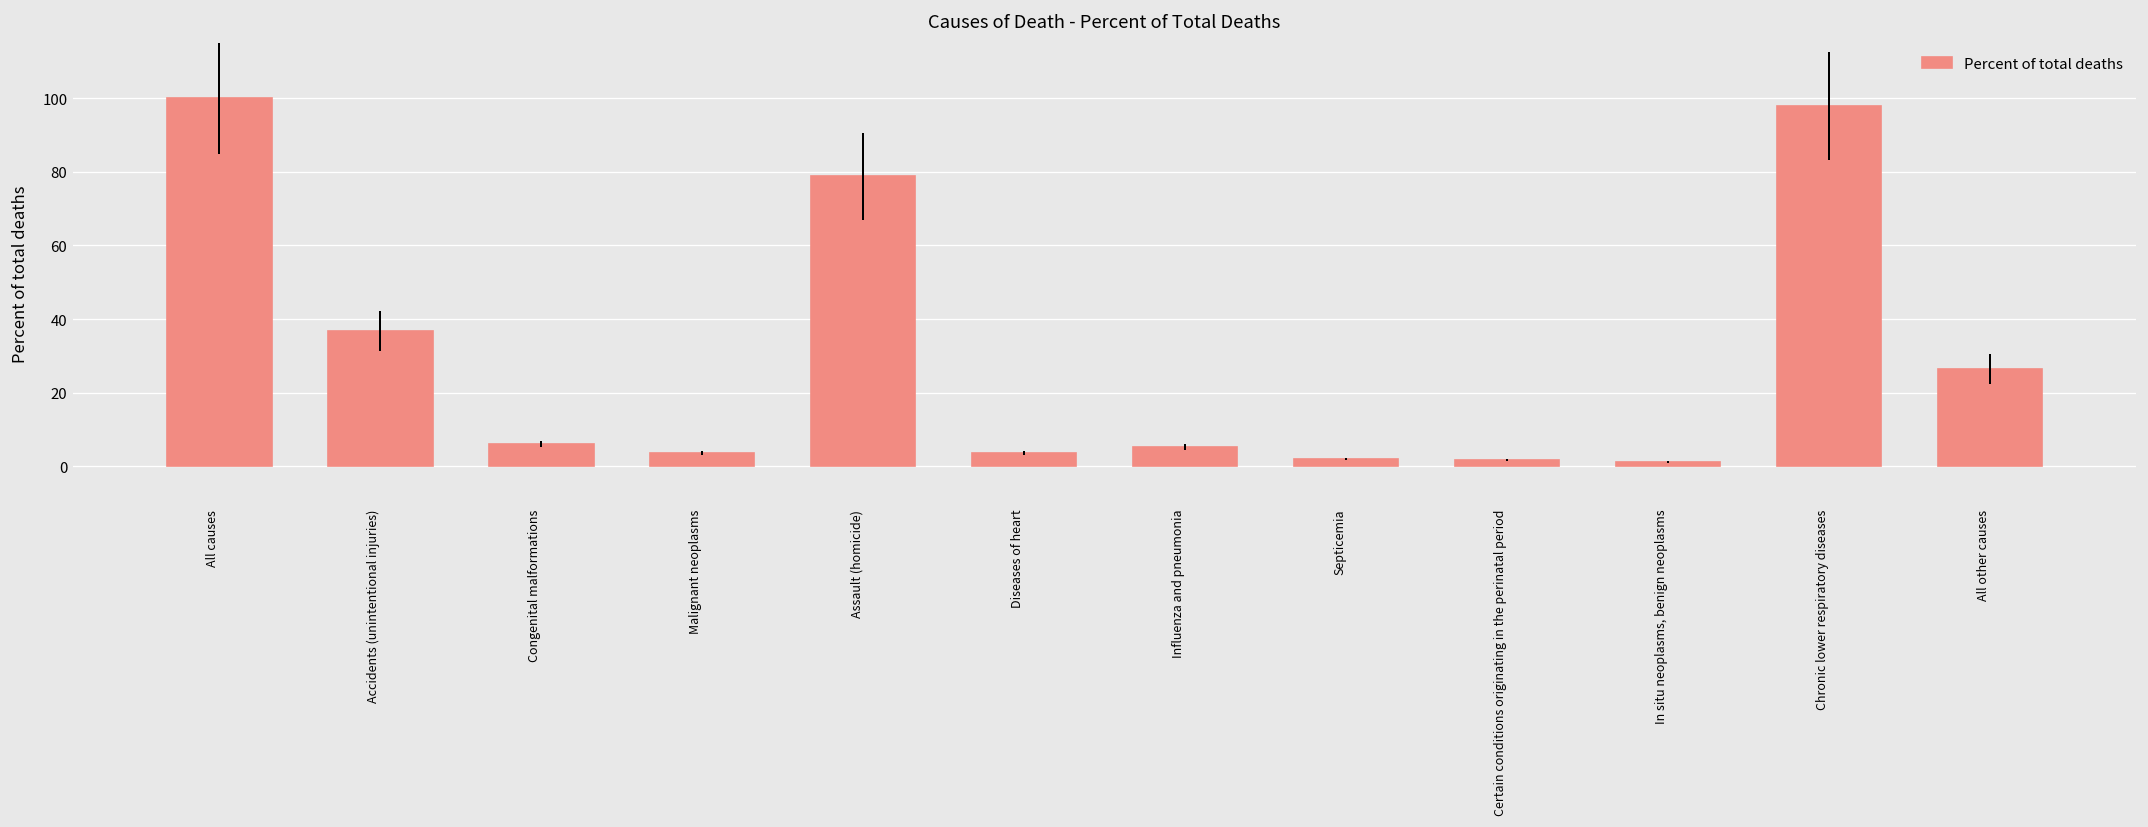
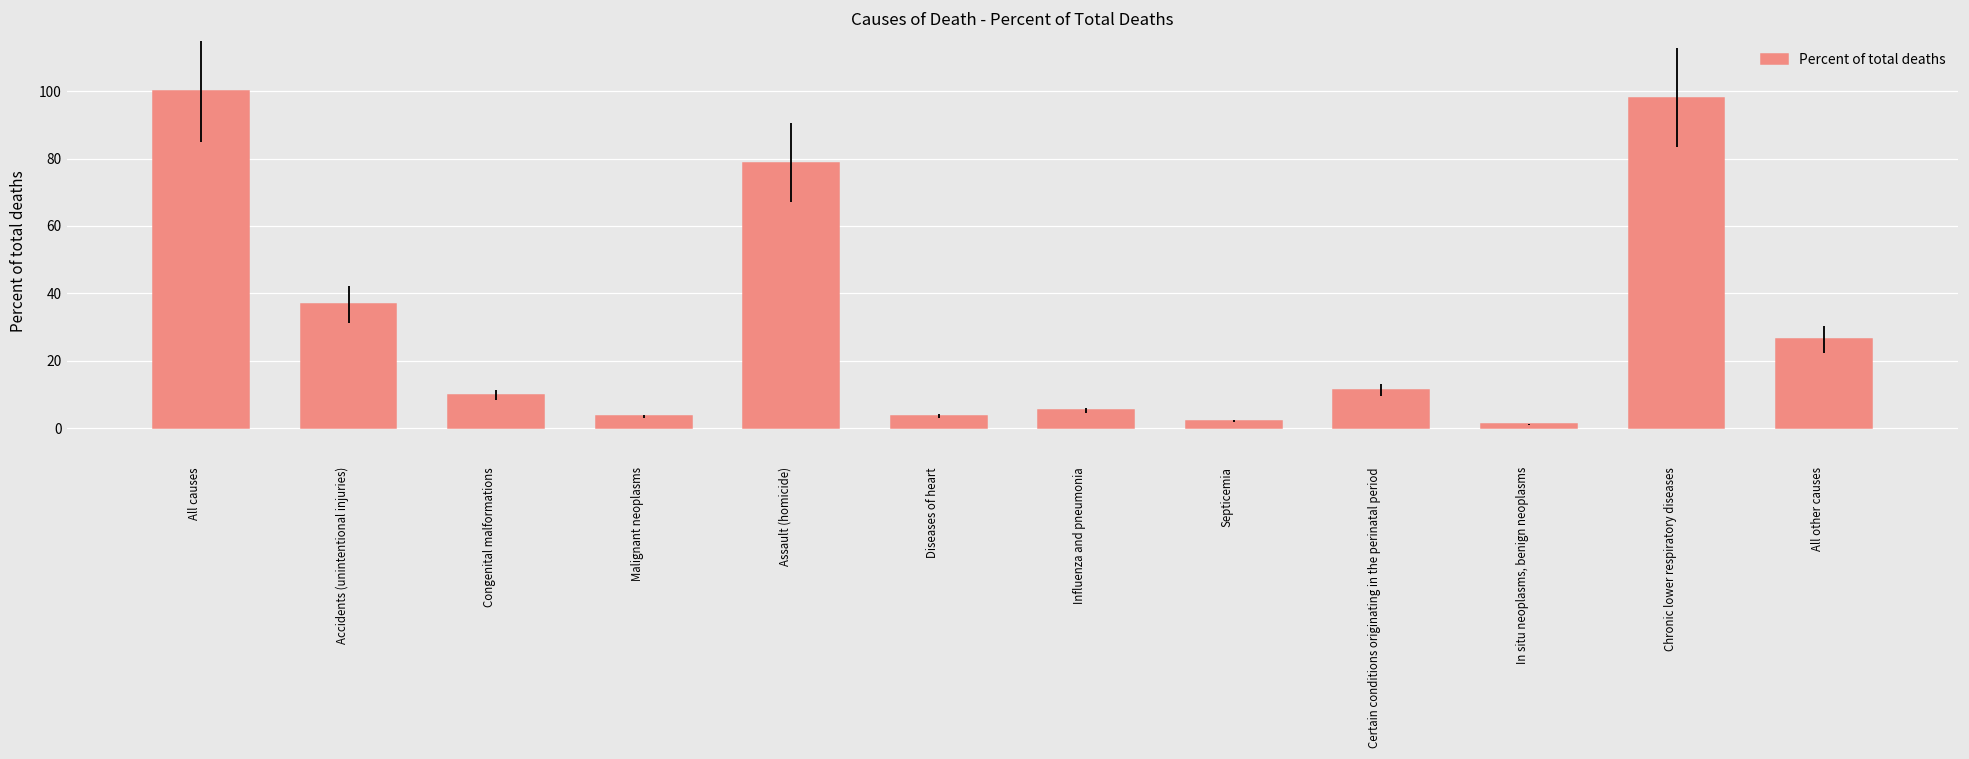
Congenital malformations: 6 -> 10
Certain conditions originating in the perinatal period: 2 -> 11
